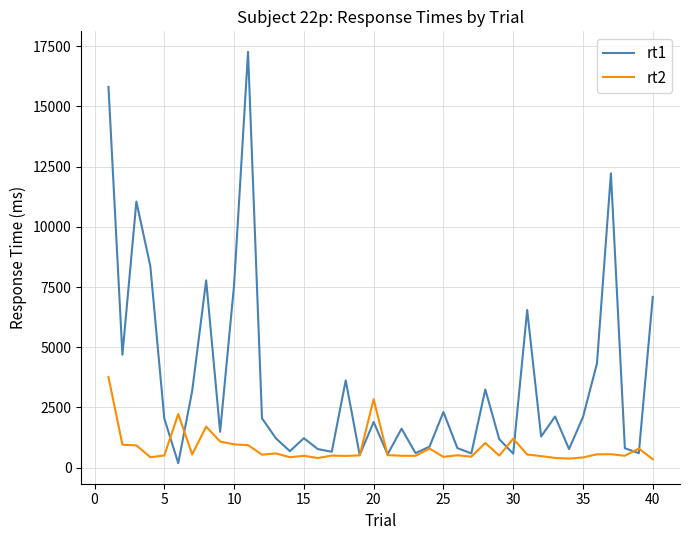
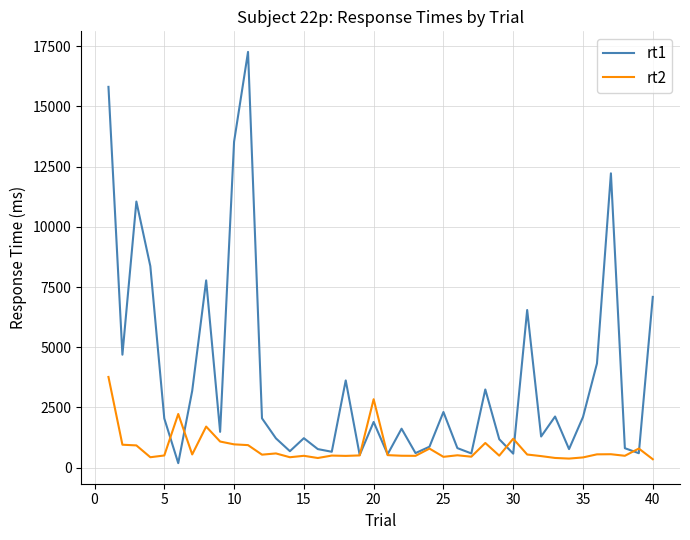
rt1, 10: 7600 -> 13500
